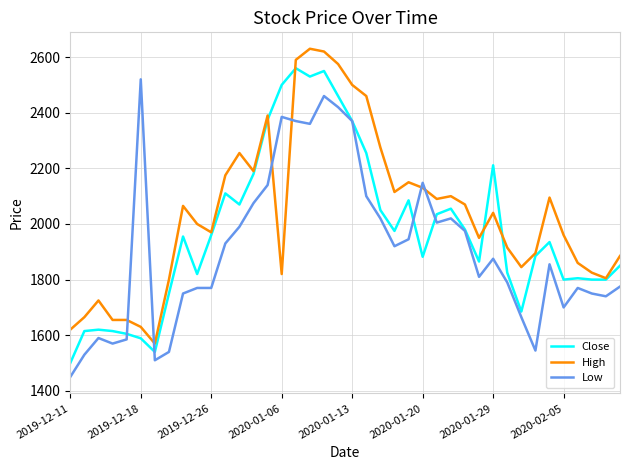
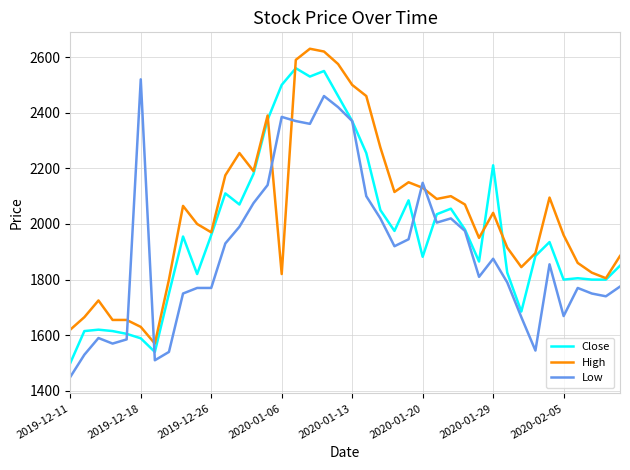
Low, 2020-02-05: 1700 -> 1670
